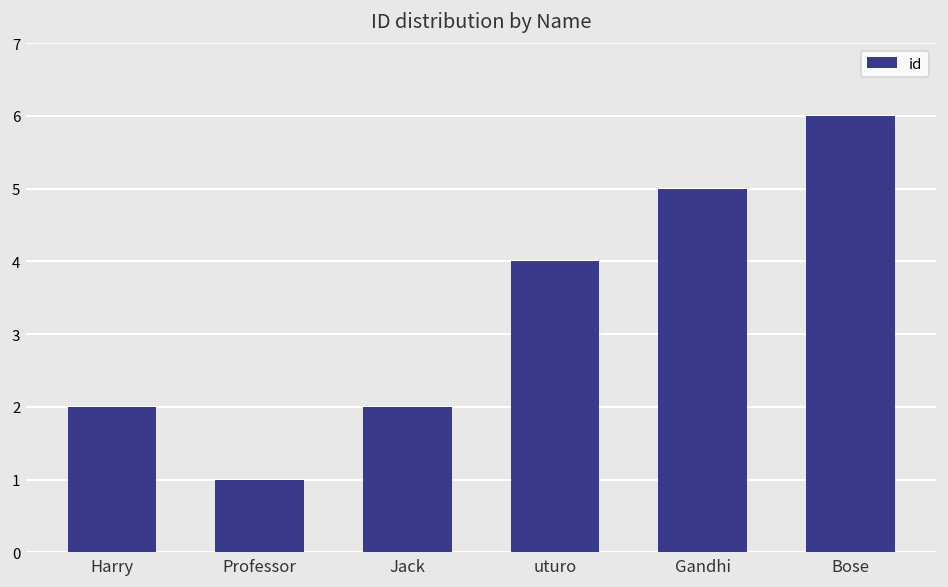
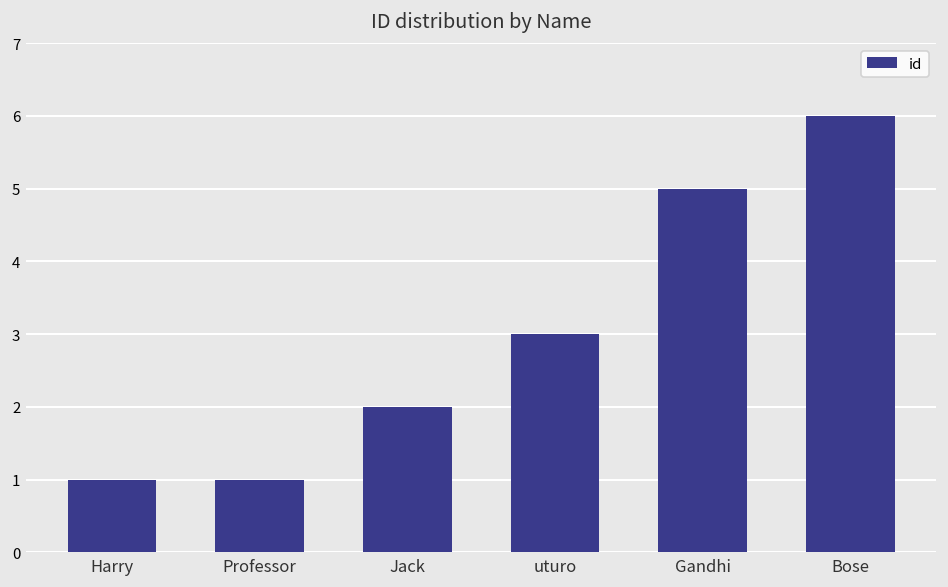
Harry: 2 -> 1
uturo: 4 -> 3
